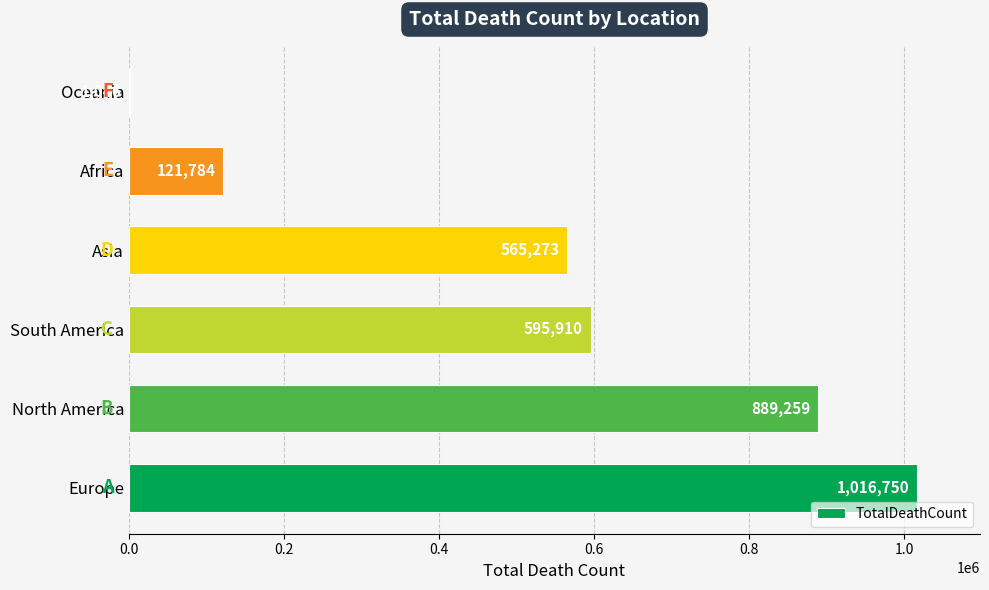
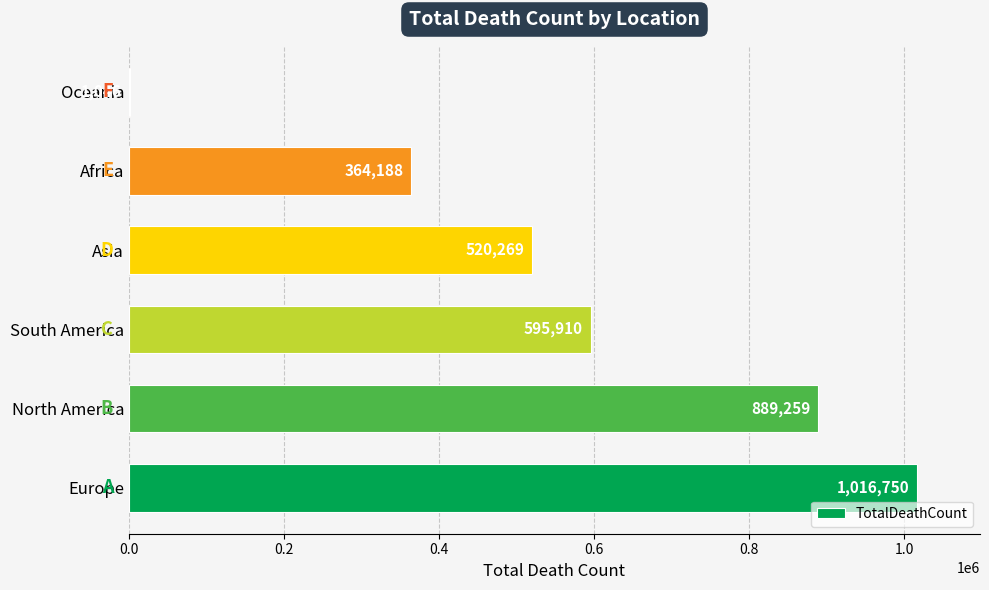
Africa: 121,784 -> 364,188
Asia: 565,273 -> 520,269
